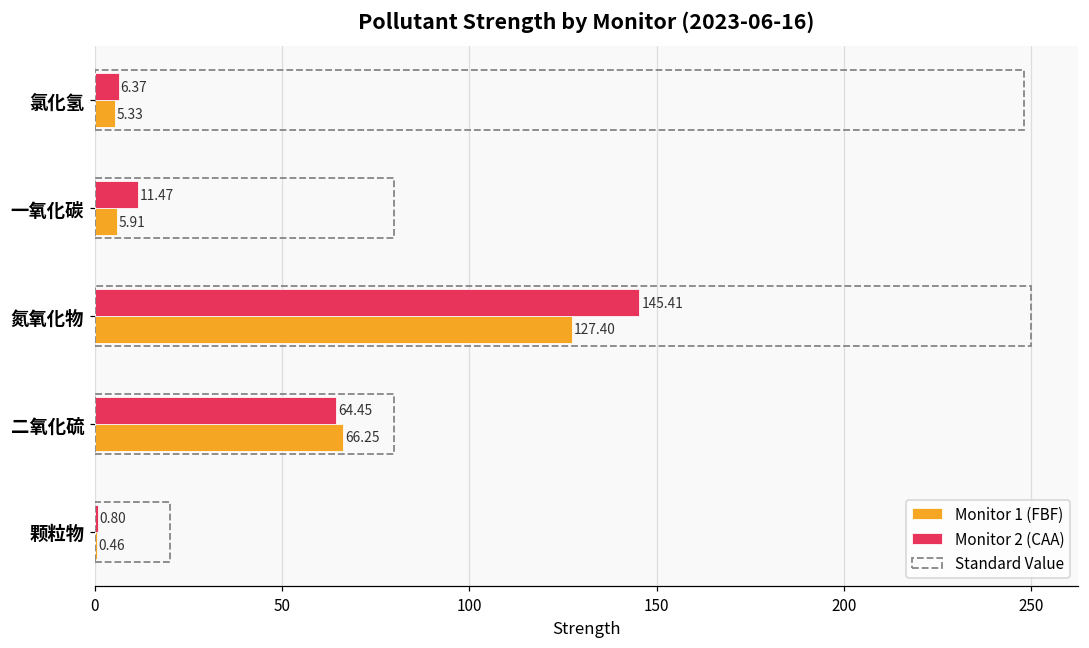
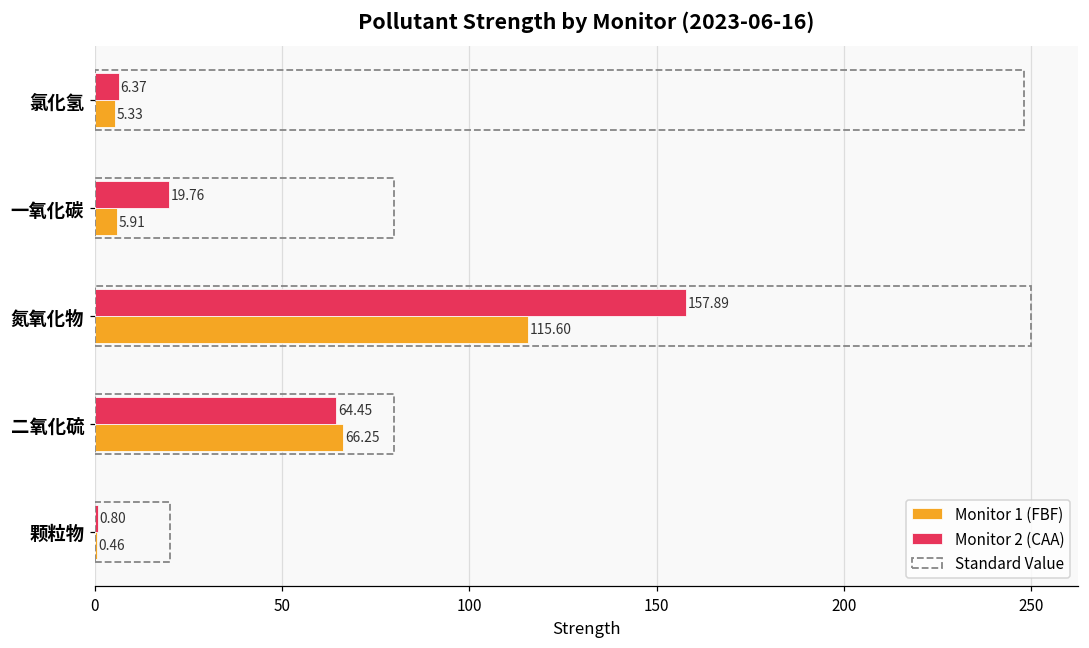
Monitor 2 (CAA), 一氧化碳: 11.47 -> 19.76
Monitor 2 (CAA), 氮氧化物: 145.41 -> 157.89
Monitor 1 (FBF), 氮氧化物: 127.40 -> 115.60
